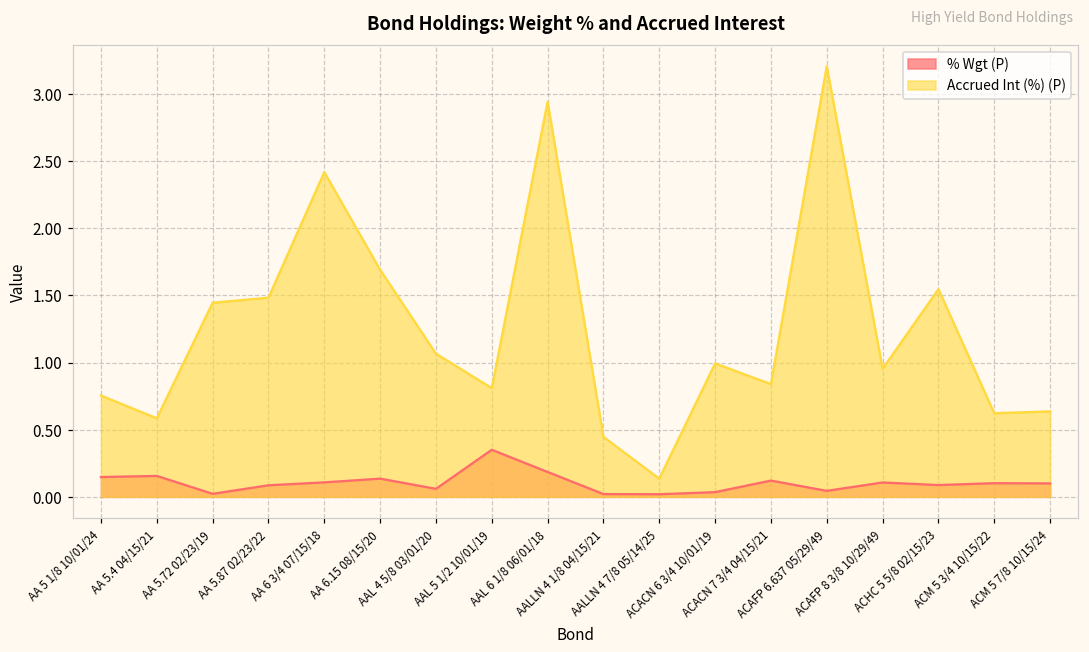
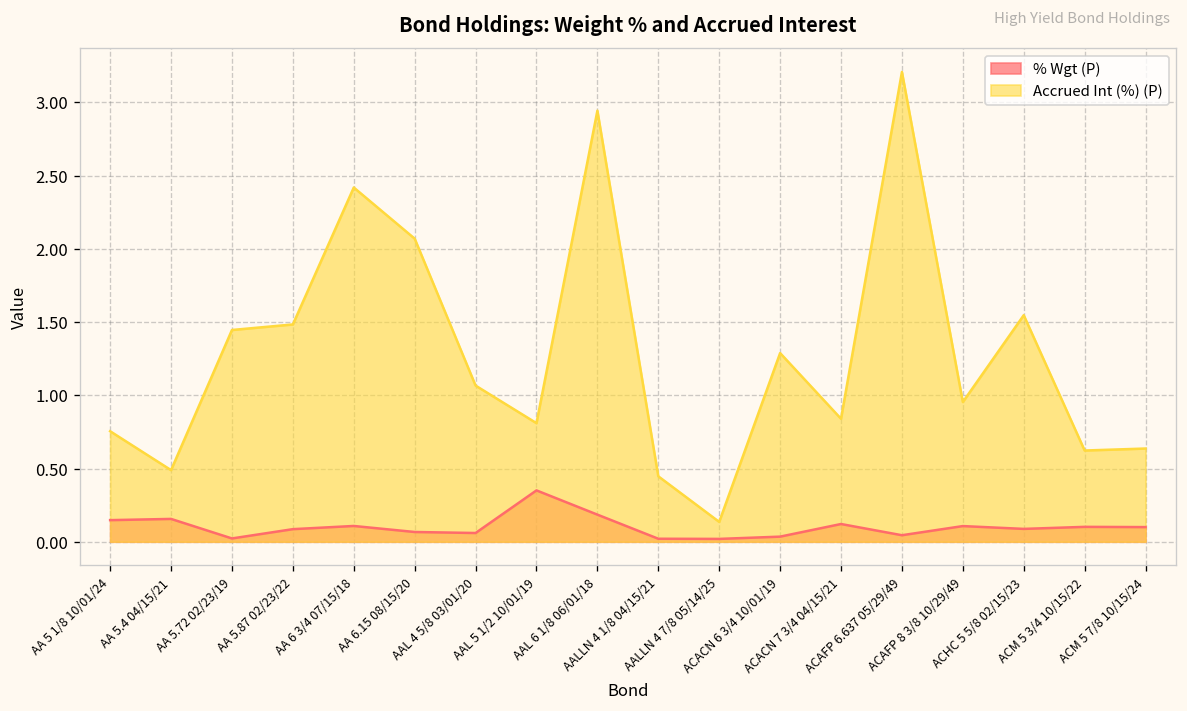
Accrued Int (%) (P), AA 5.4 04/15/21: 0.59 -> 0.49
% Wgt (P), AA 6.15 08/15/20: 0.14 -> 0.07
Accrued Int (%) (P), AA 6.15 08/15/20: 1.69 -> 2.07
Accrued Int (%) (P), ACACN 6 3/4 10/01/19: 0.99 -> 1.29
